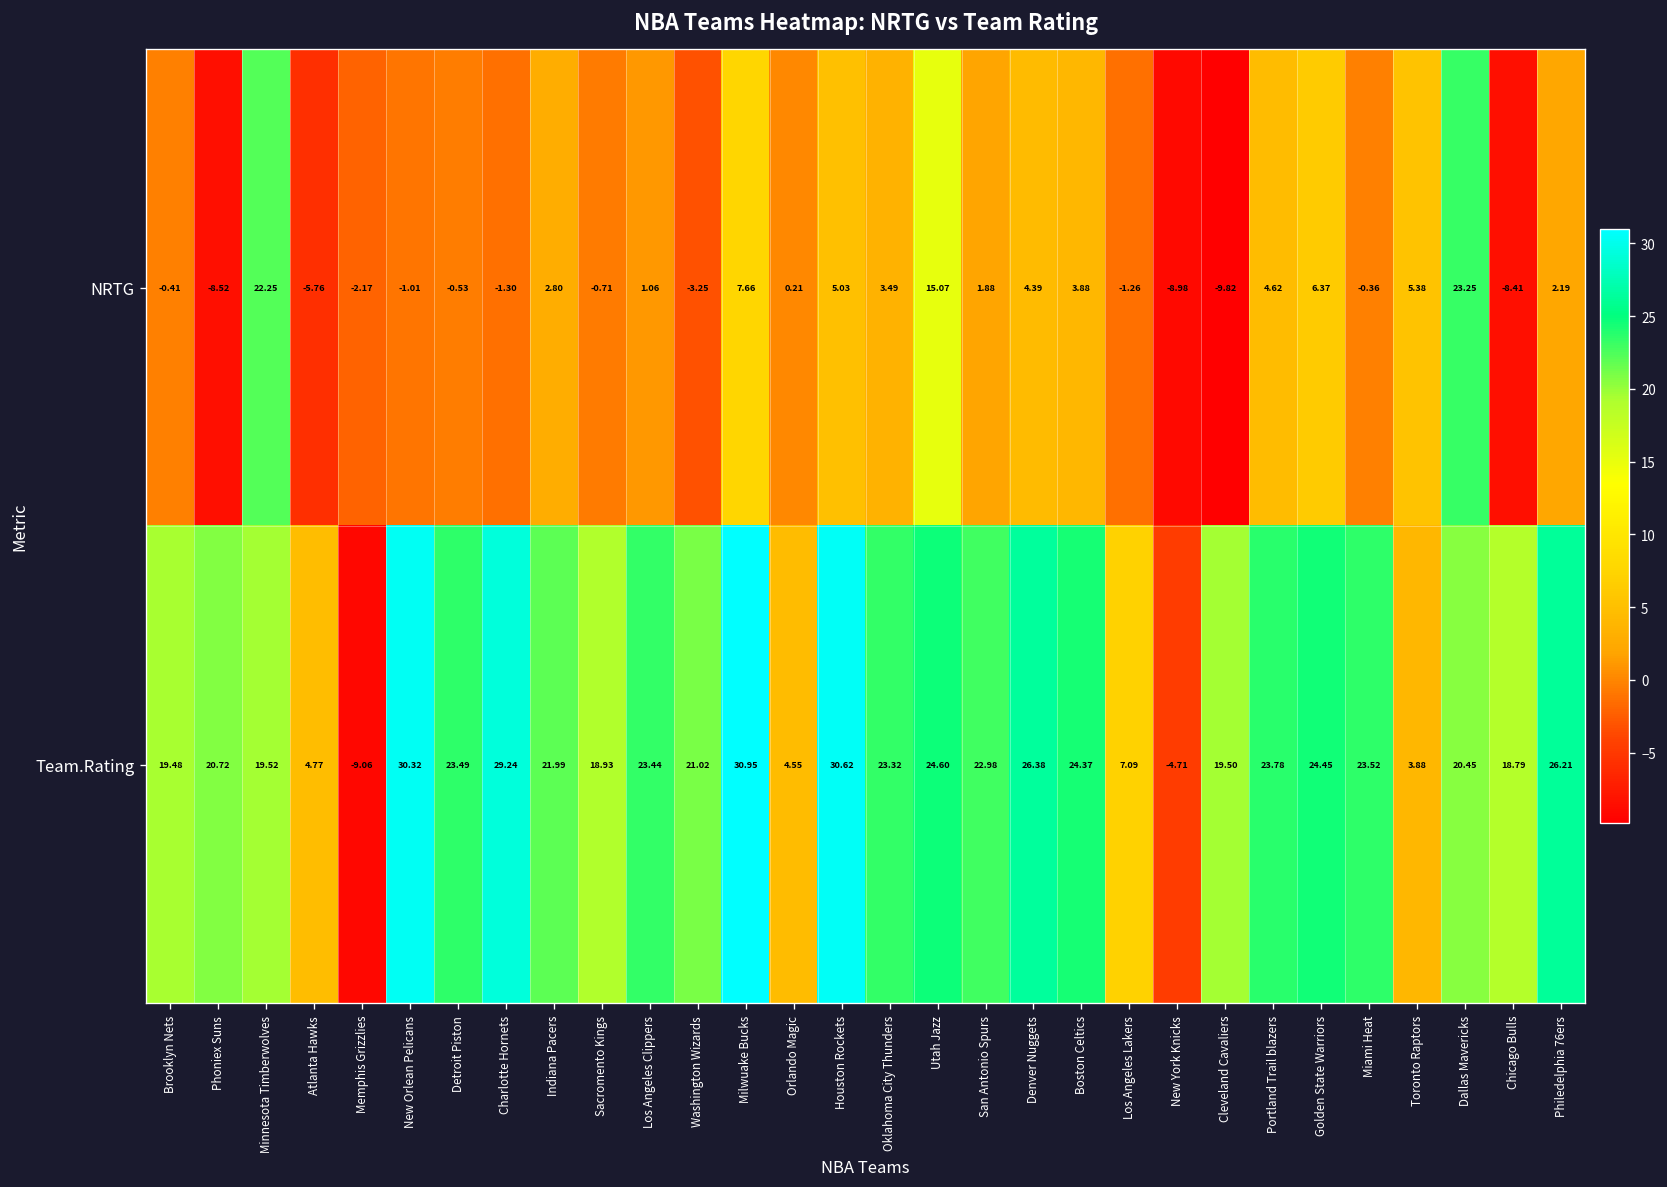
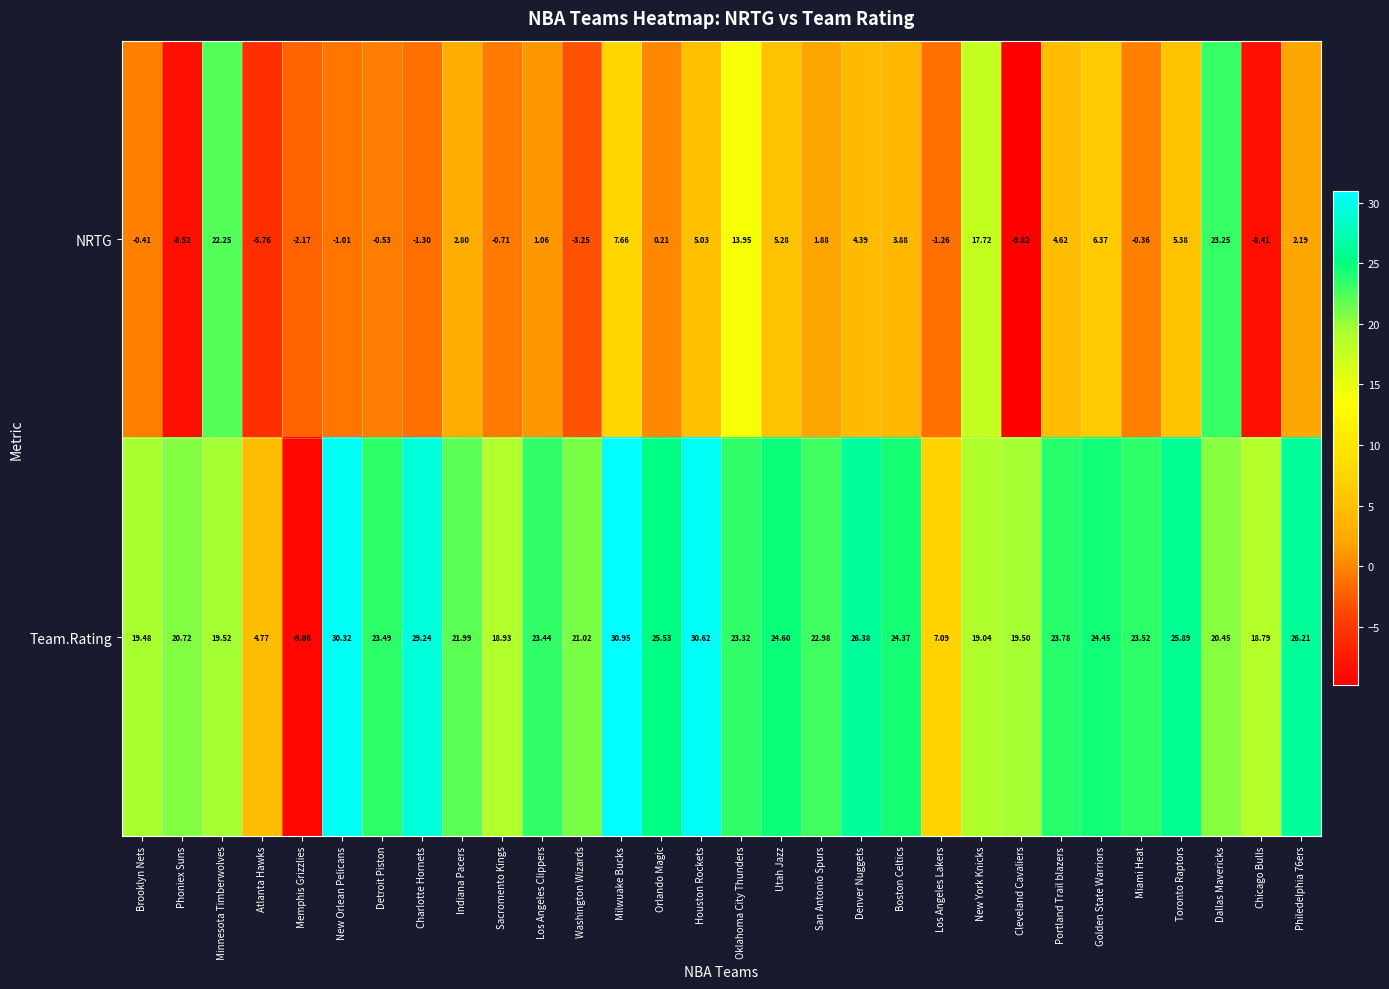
NRTG, Oklahoma City Thunders: 3.49 -> 13.95
NRTG, Utah Jazz: 15.07 -> 5.28
NRTG, New York Knicks: -8.98 -> 17.72
Team.Rating, Orlando Magic: 4.55 -> 25.53
Team.Rating, New York Knicks: -4.71 -> 19.04
Team.Rating, Toronto Raptors: 3.88 -> 25.89
